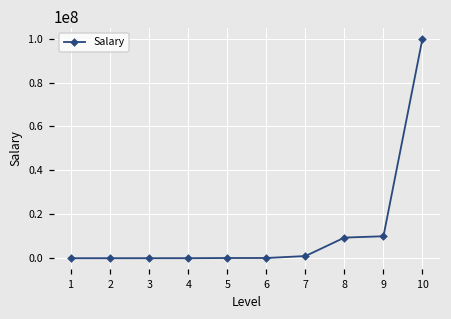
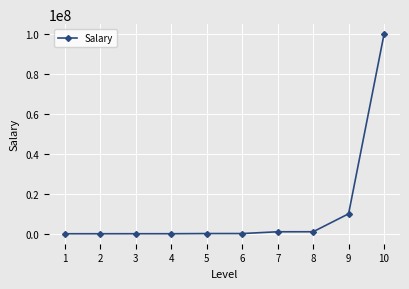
8: 9000000 -> 1000000
